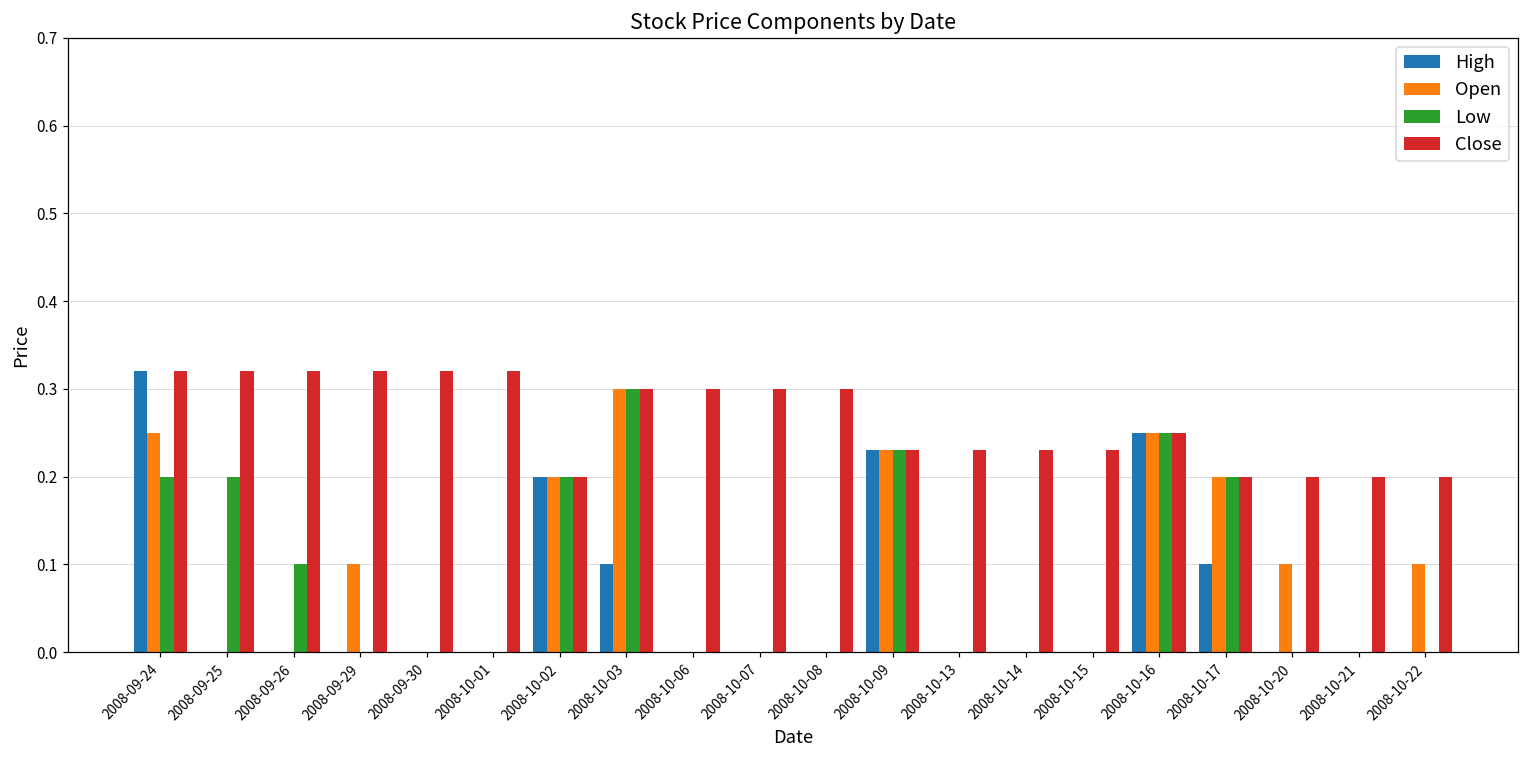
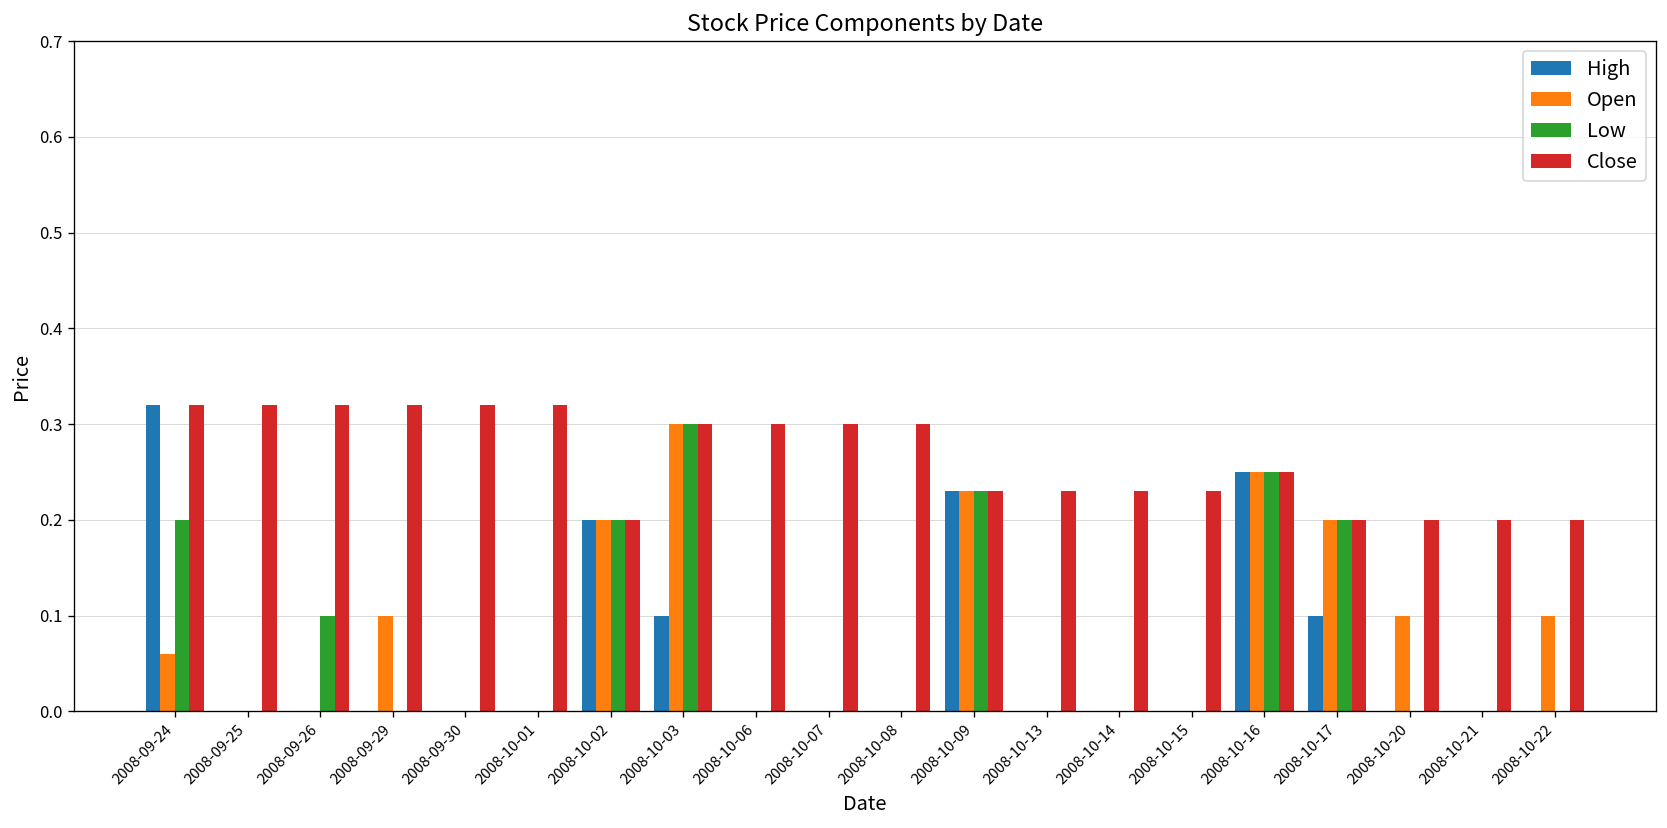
Open, 2008-09-24: 0.25 -> 0.06
Low, 2008-09-25: 0.2 -> 0.0
